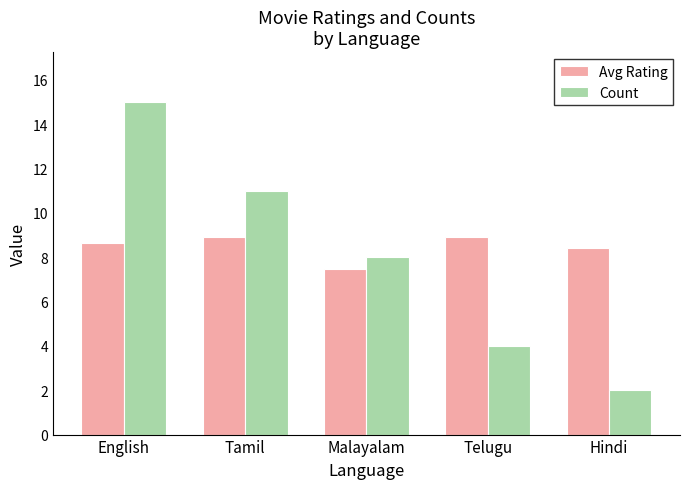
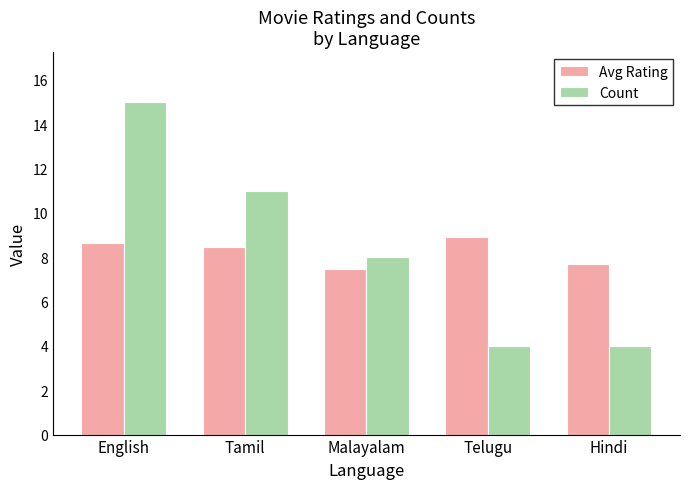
Avg Rating, Tamil: 8.9 -> 8.5
Avg Rating, Hindi: 8.4 -> 7.7
Count, Hindi: 2 -> 4
